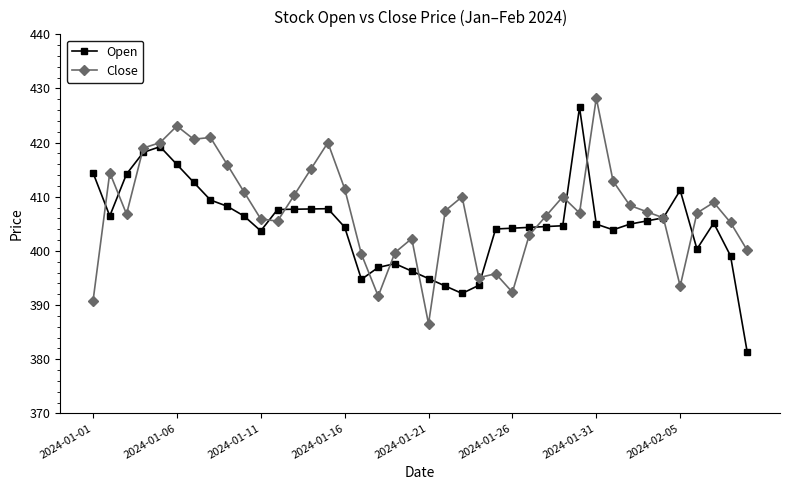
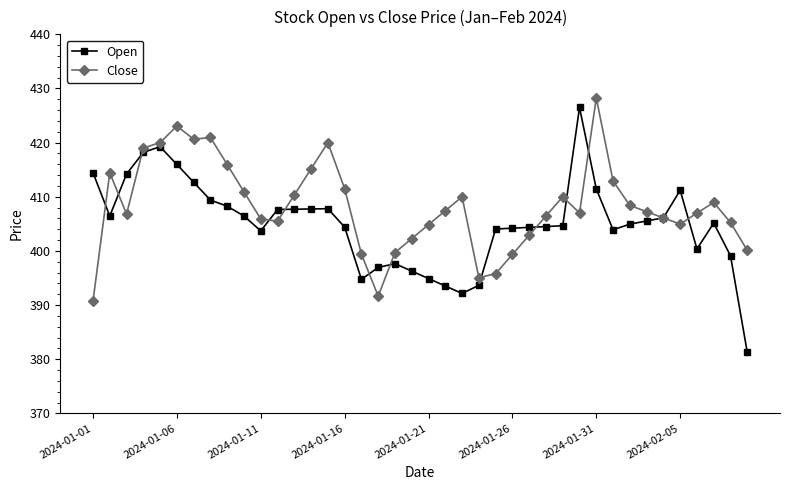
Close, 2024-01-21: 387 -> 405
Close, 2024-01-26: 392 -> 399
Open, 2024-01-31: 405 -> 411
Close, 2024-02-05: 393 -> 405
